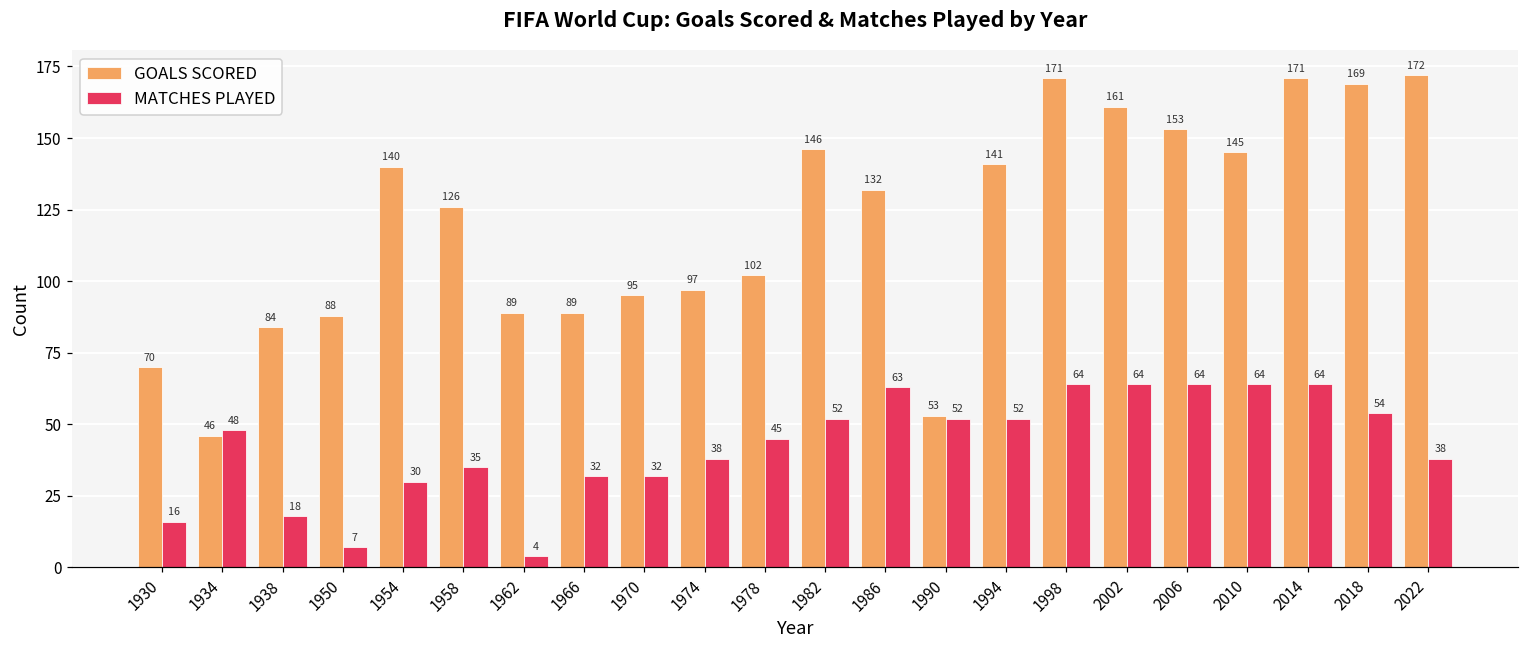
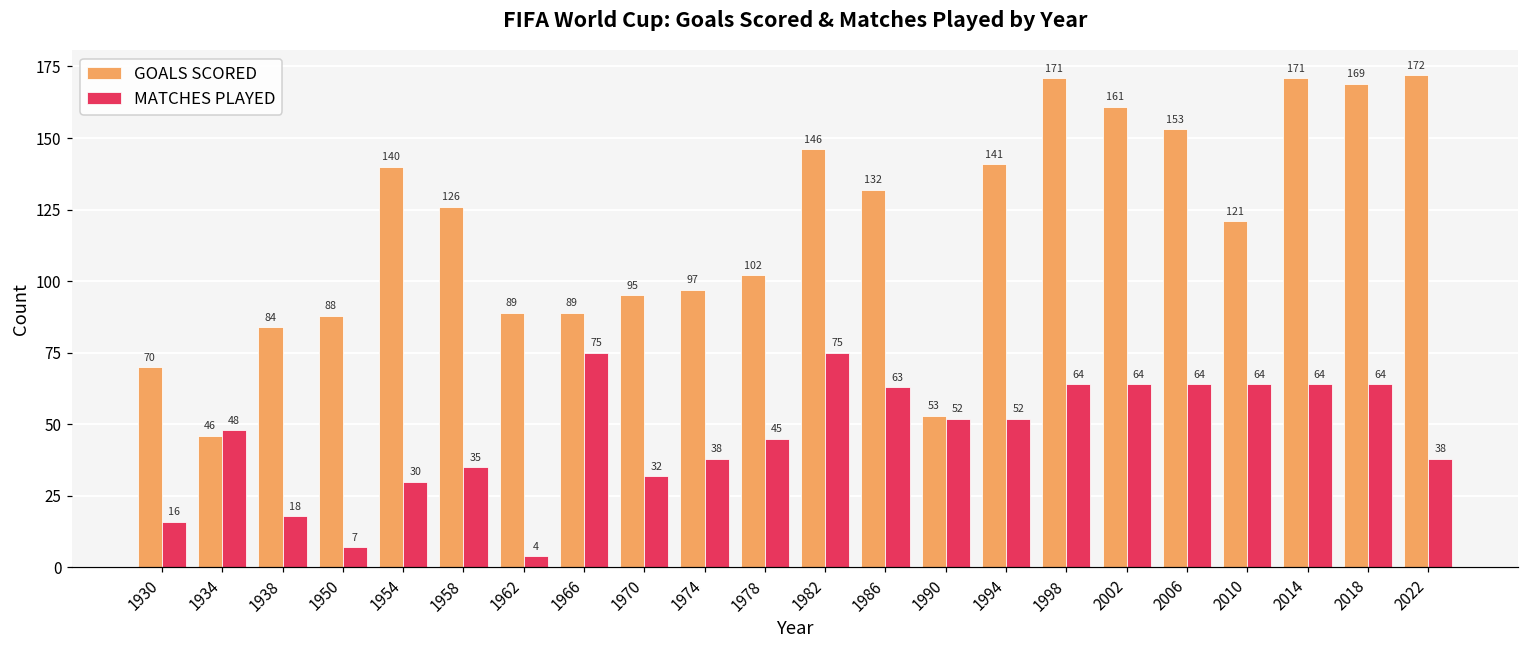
MATCHES PLAYED, 1966: 32 -> 75
MATCHES PLAYED, 1982: 52 -> 75
GOALS SCORED, 2010: 145 -> 121
MATCHES PLAYED, 2018: 54 -> 64
